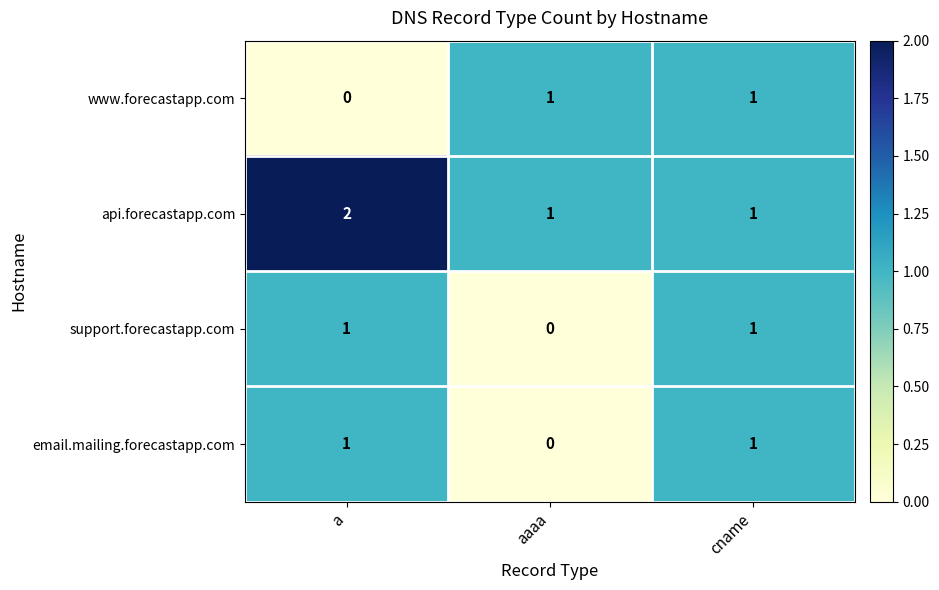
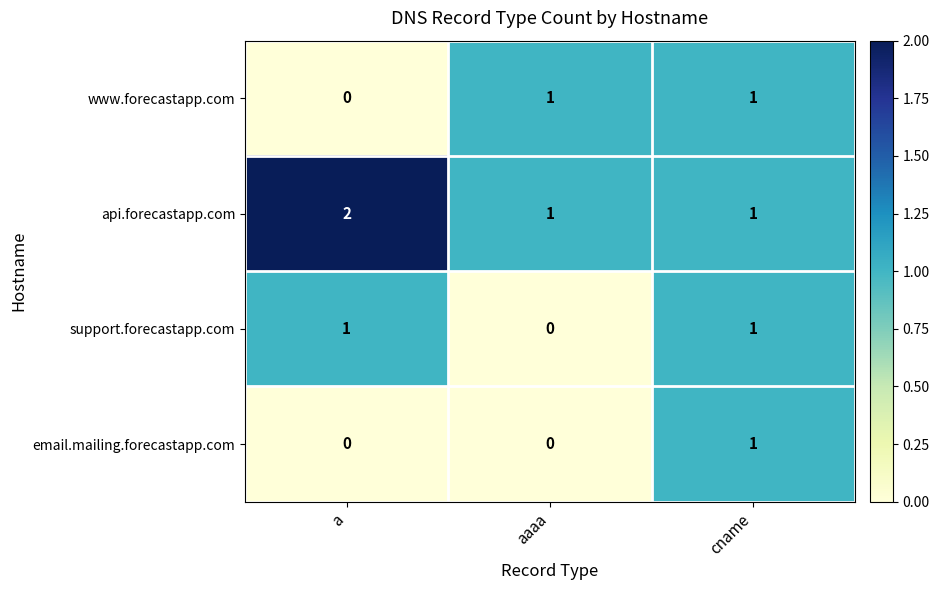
email.mailing.forecastapp.com, a: 1 -> 0
